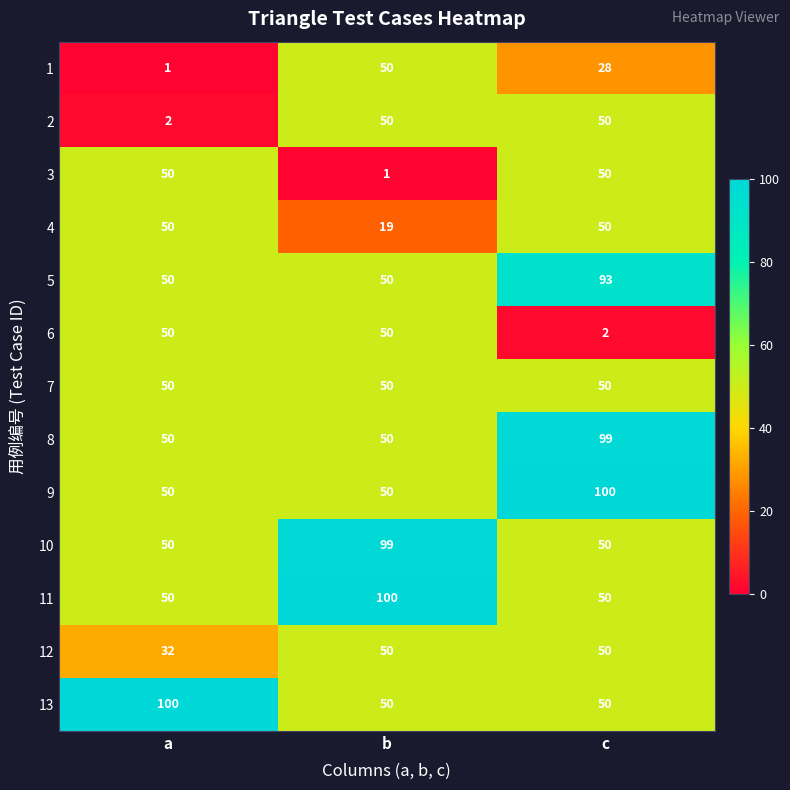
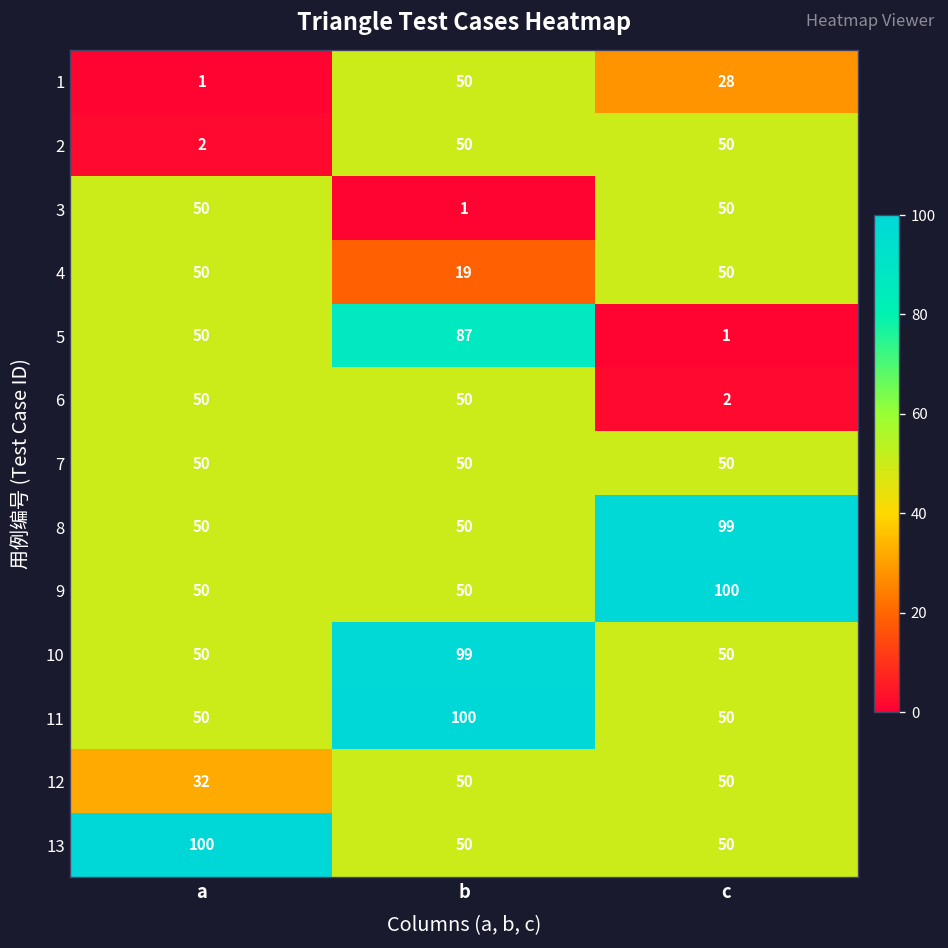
5, b: 50 -> 87
5, c: 93 -> 1
